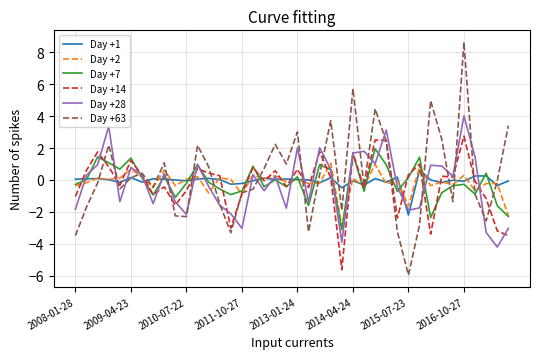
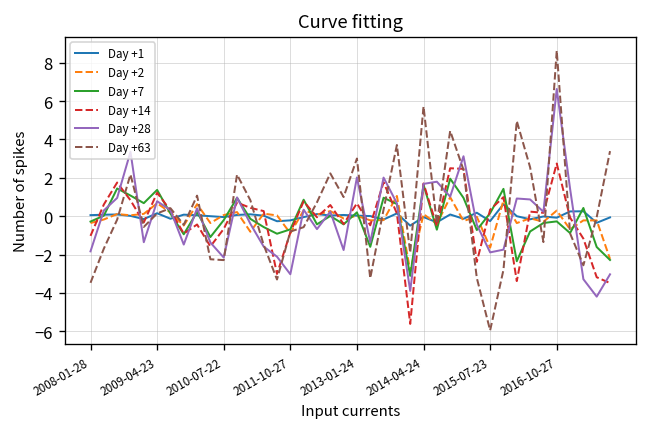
Day +1, 2015-07-23: -2.2 -> -0.3
Day +28, 2016-10-27: 4.0 -> 6.6
